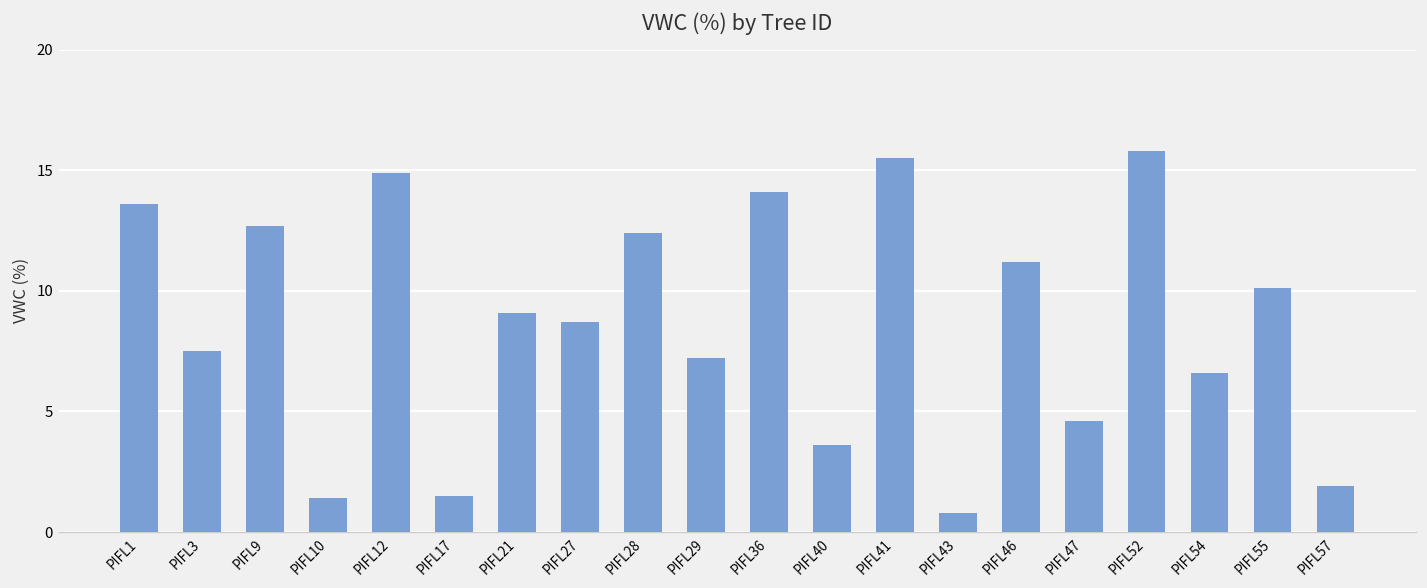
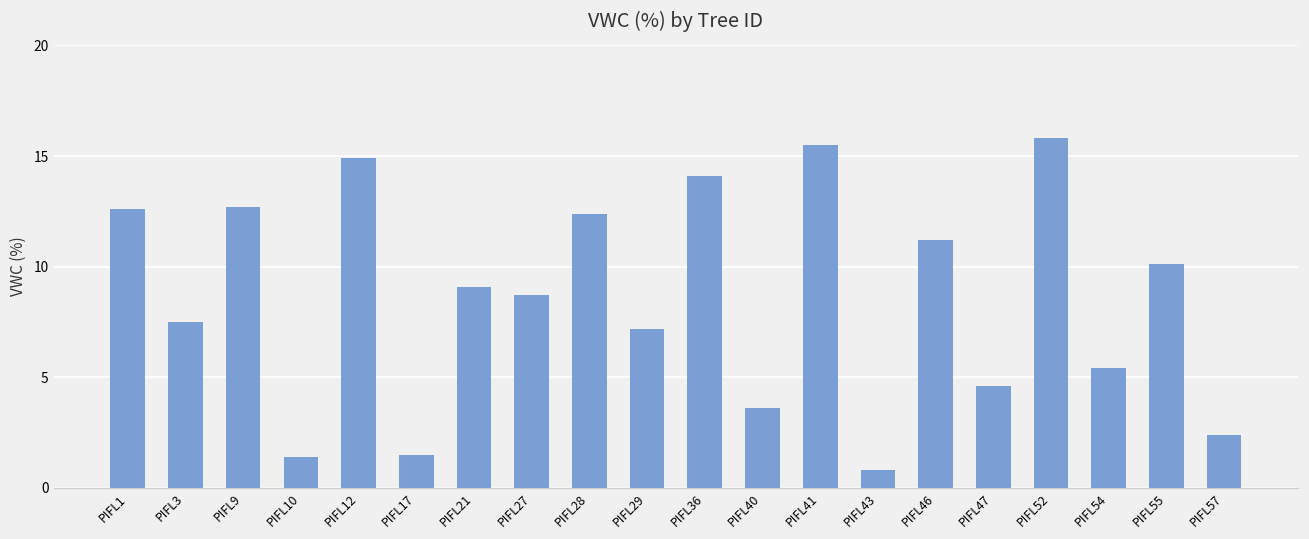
PIFL1: 13.6 -> 12.6
PIFL54: 6.6 -> 5.4
PIFL57: 1.9 -> 2.4
